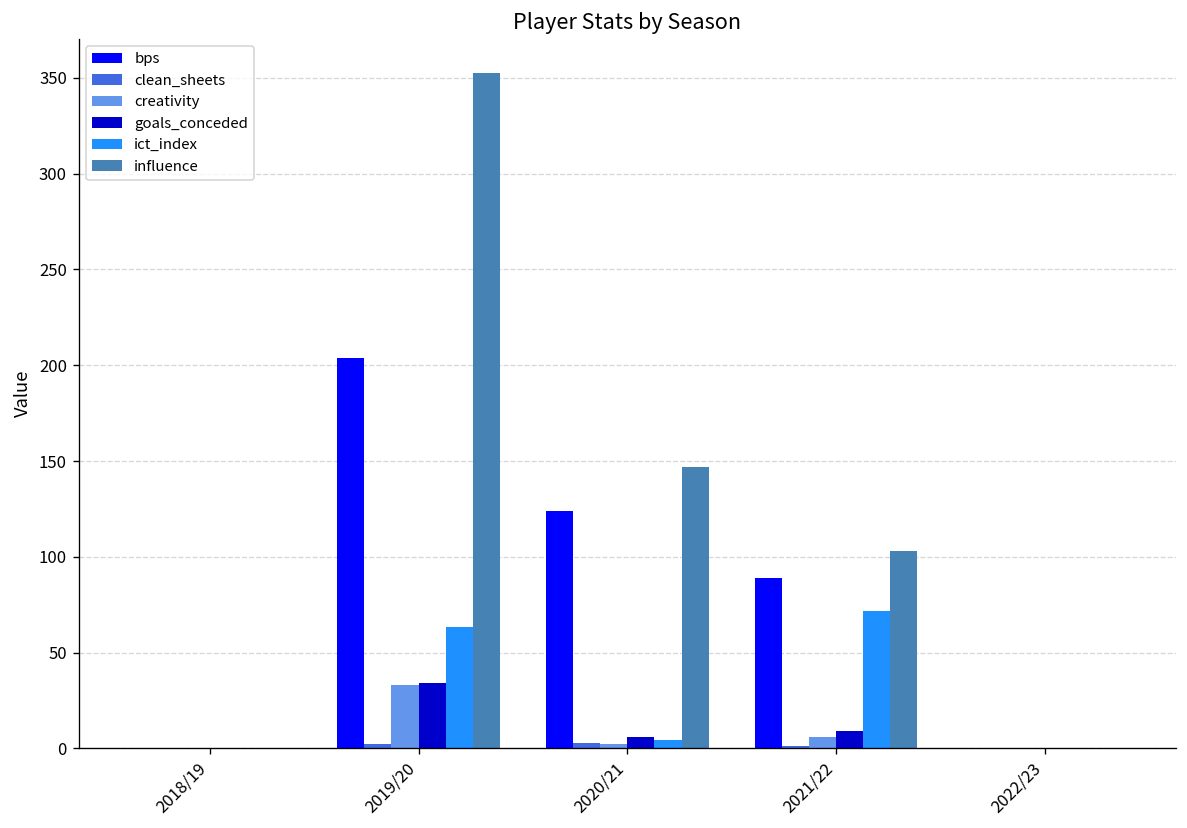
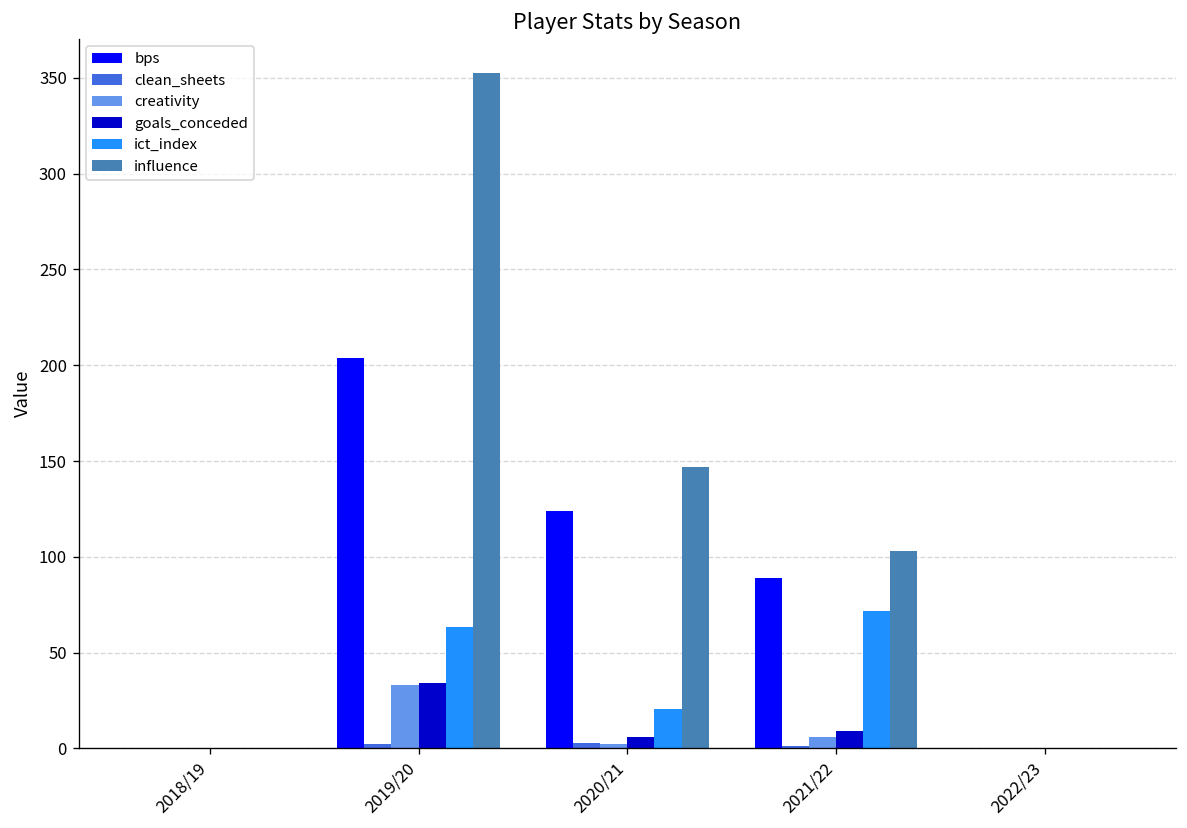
ict_index, 2020/21: 5 -> 21
